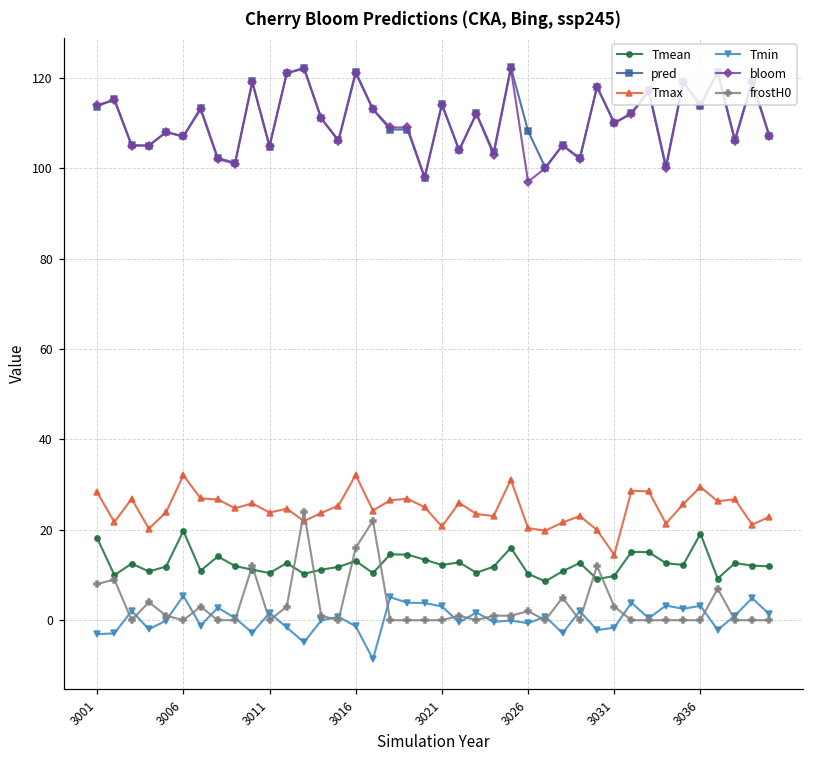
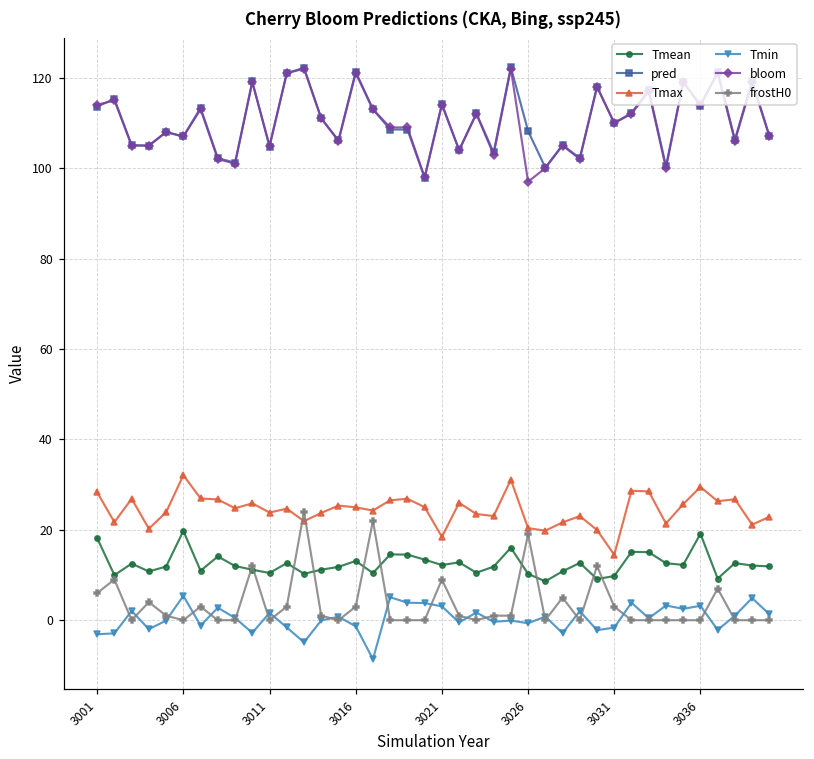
frostH0, 3001: 8 -> 6
Tmax, 3016: 32 -> 25
frostH0, 3016: 16 -> 3
Tmax, 3021: 21 -> 18
frostH0, 3021: 0 -> 9
frostH0, 3026: 2 -> 19
